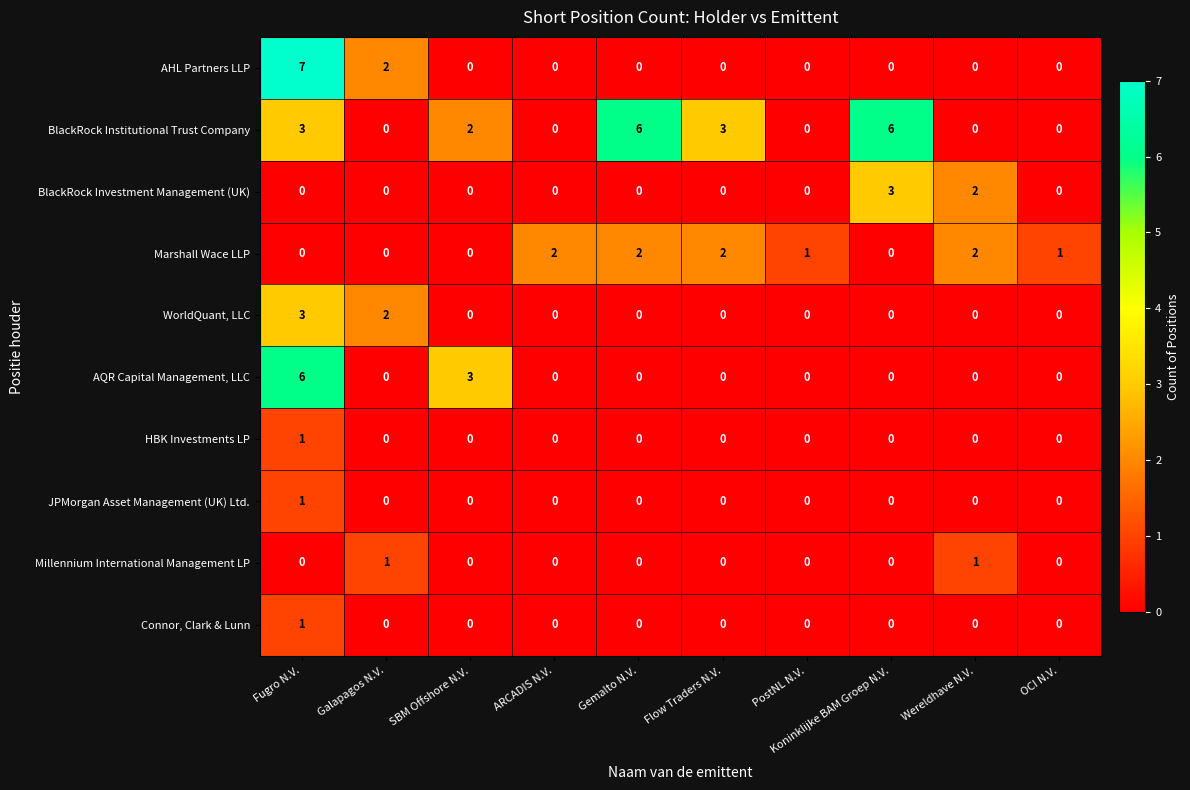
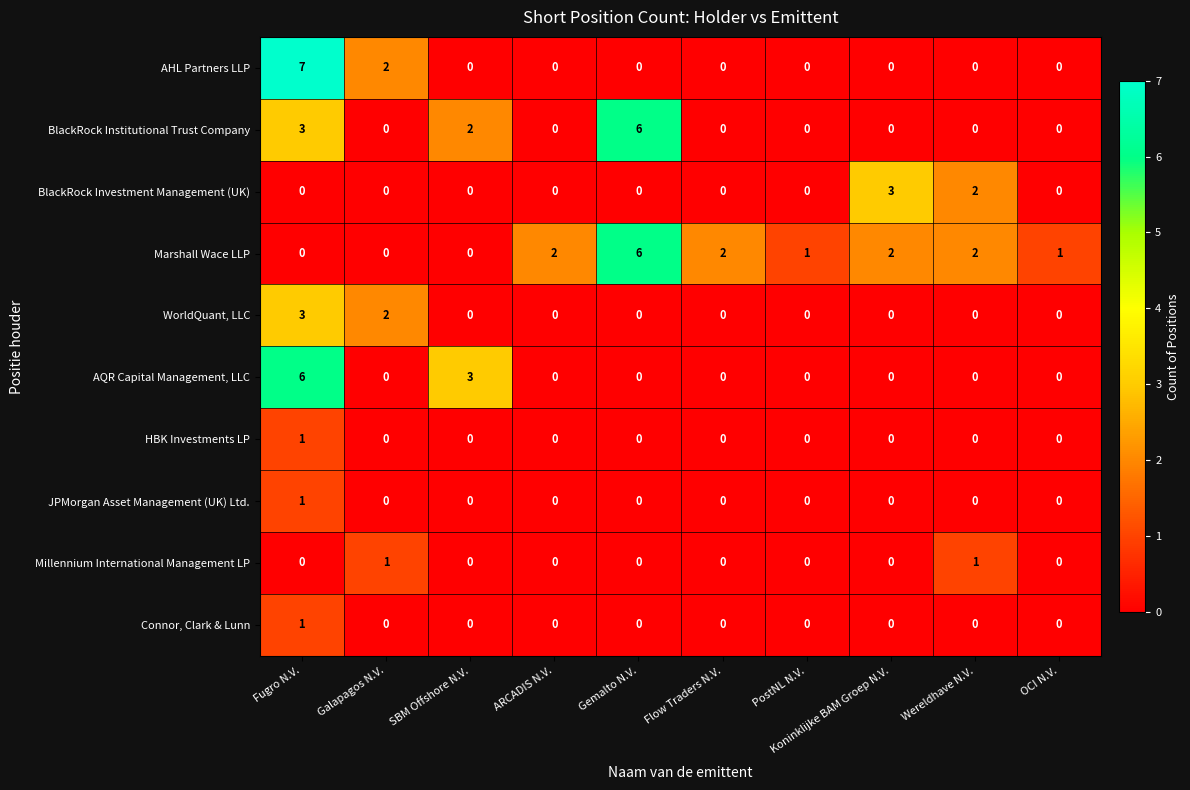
BlackRock Institutional Trust Company, Flow Traders N.V.: 3 -> 0
BlackRock Institutional Trust Company, Koninklijke BAM Groep N.V.: 6 -> 0
Marshall Wace LLP, Gemalto N.V.: 2 -> 6
Marshall Wace LLP, Koninklijke BAM Groep N.V.: 0 -> 2
